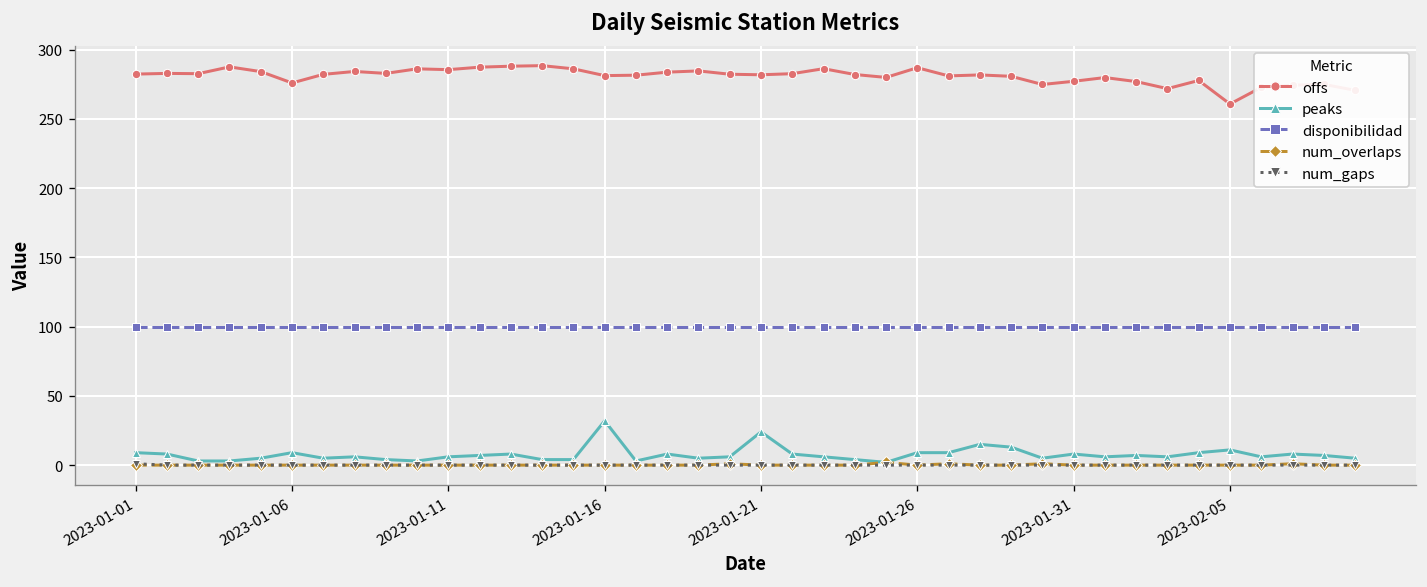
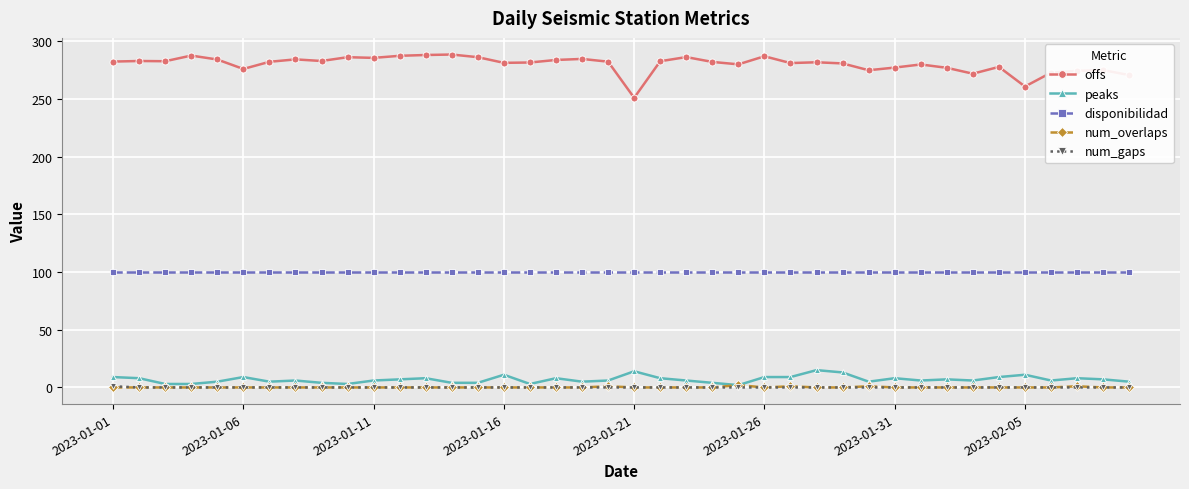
peaks, 2023-01-16: 32 -> 11
offs, 2023-01-21: 282 -> 251
peaks, 2023-01-21: 24 -> 14
